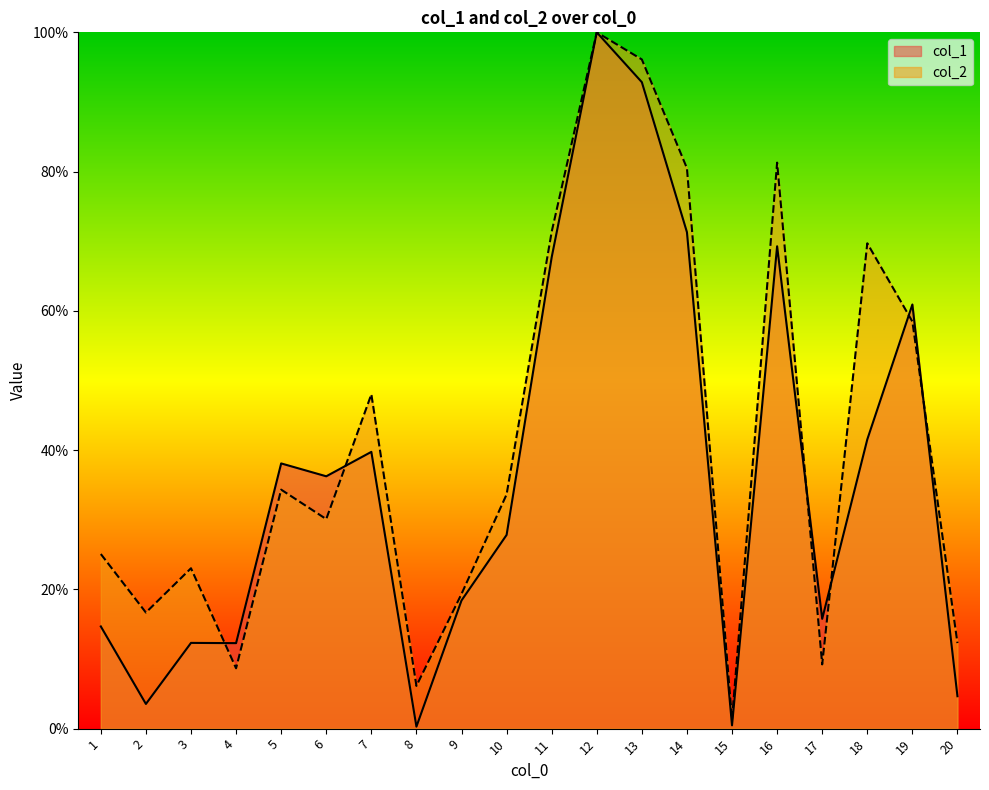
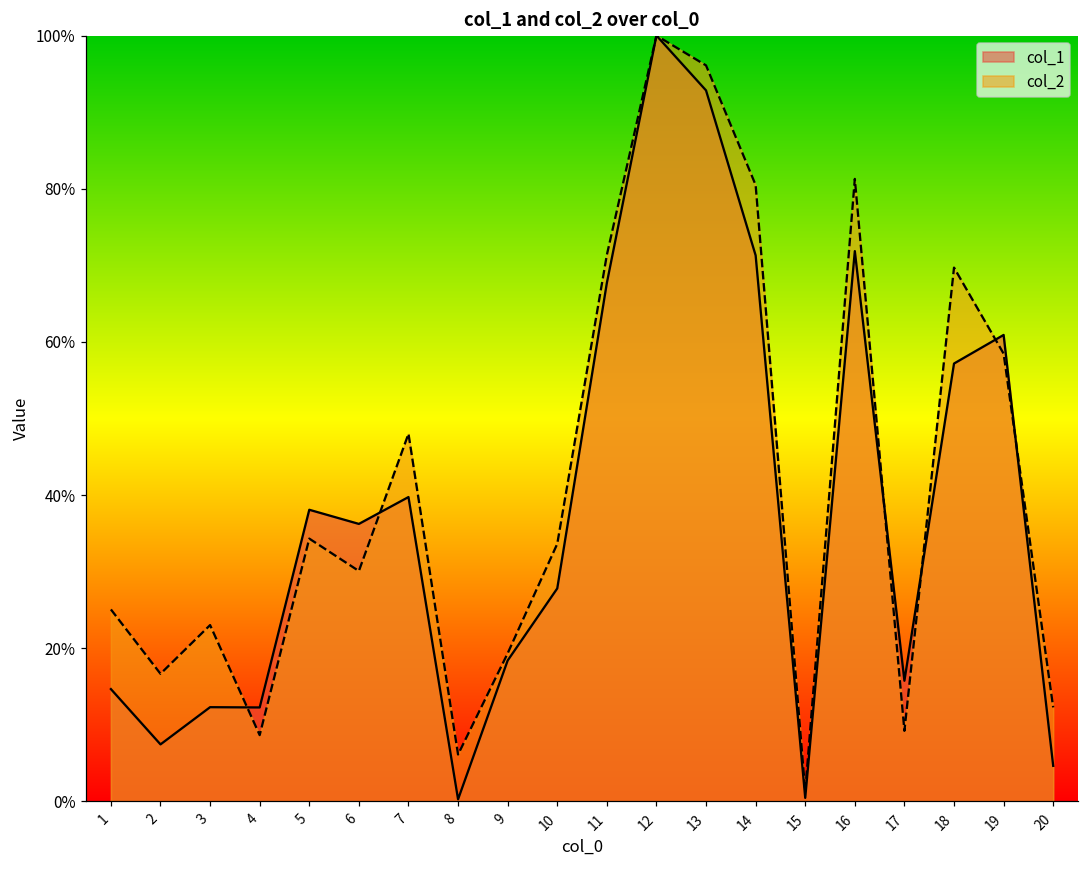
col_1, 2: 4% -> 7%
col_1, 16: 69% -> 72%
col_1, 18: 42% -> 57%
